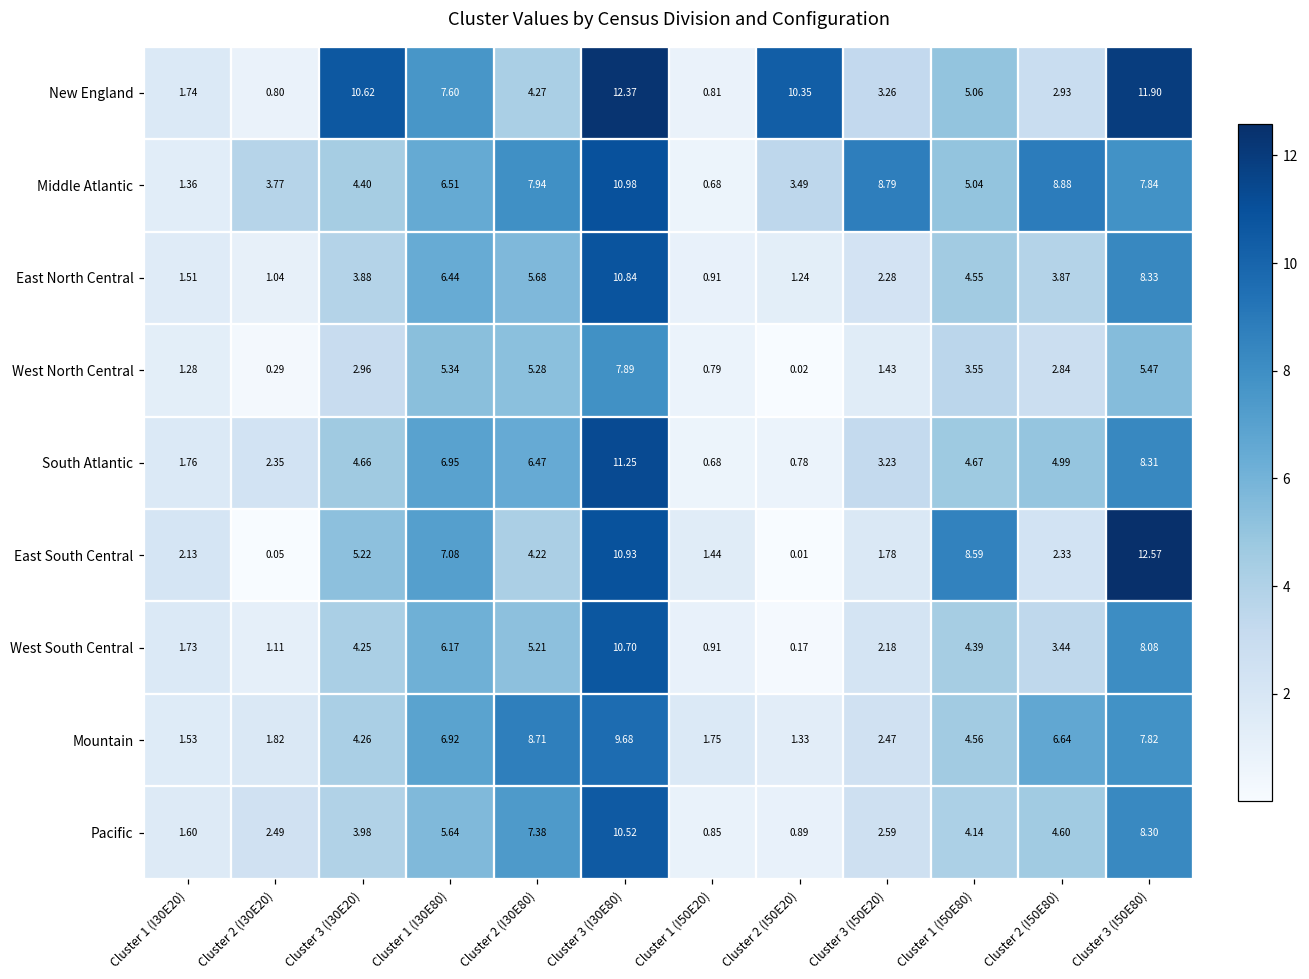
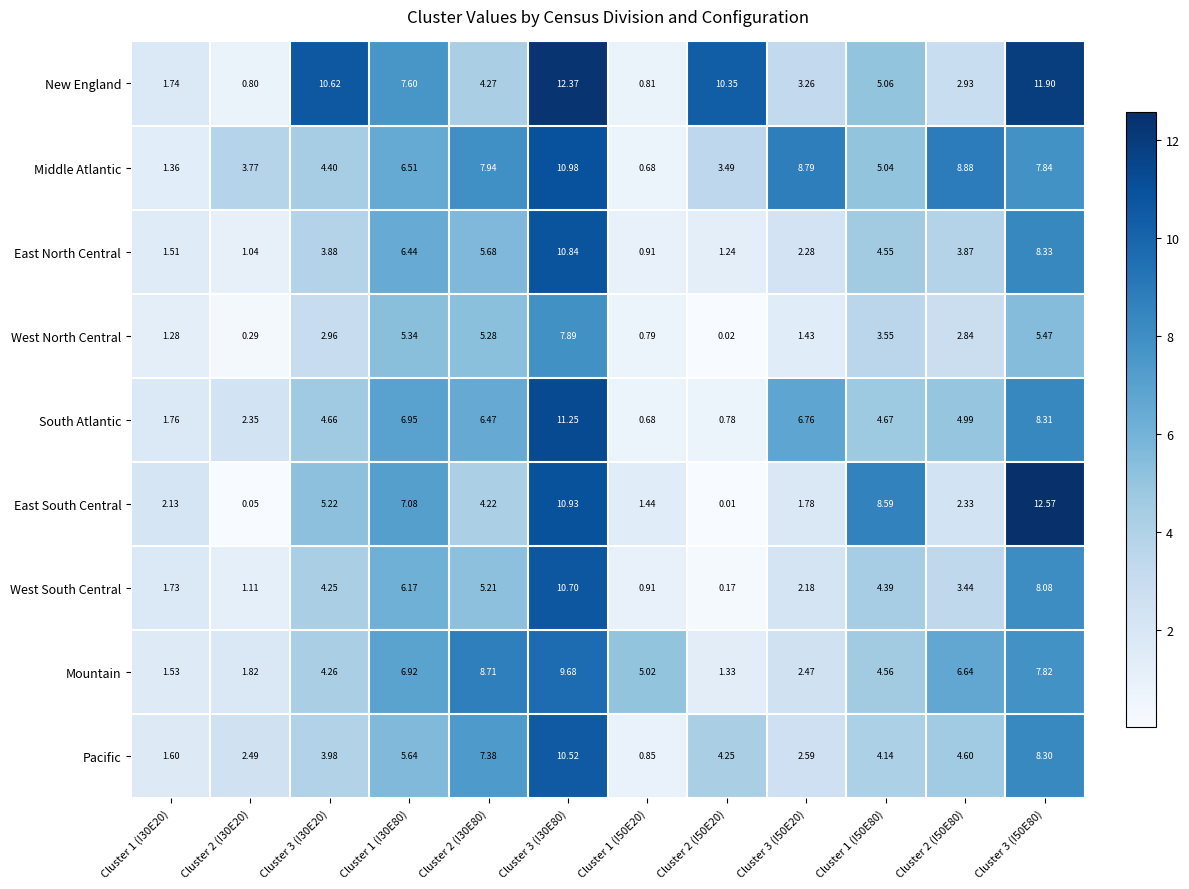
South Atlantic, Cluster 3 (I50E20): 3.23 -> 6.76
Mountain, Cluster 1 (I50E20): 1.75 -> 5.02
Pacific, Cluster 2 (I50E20): 0.89 -> 4.25
